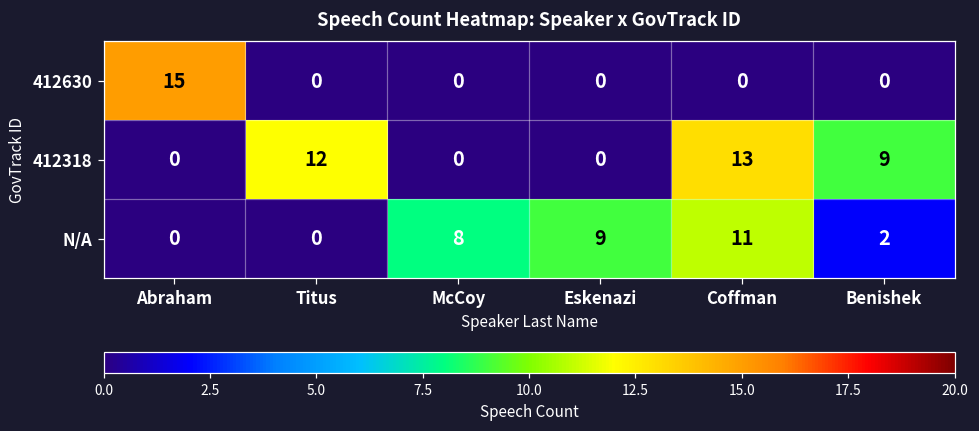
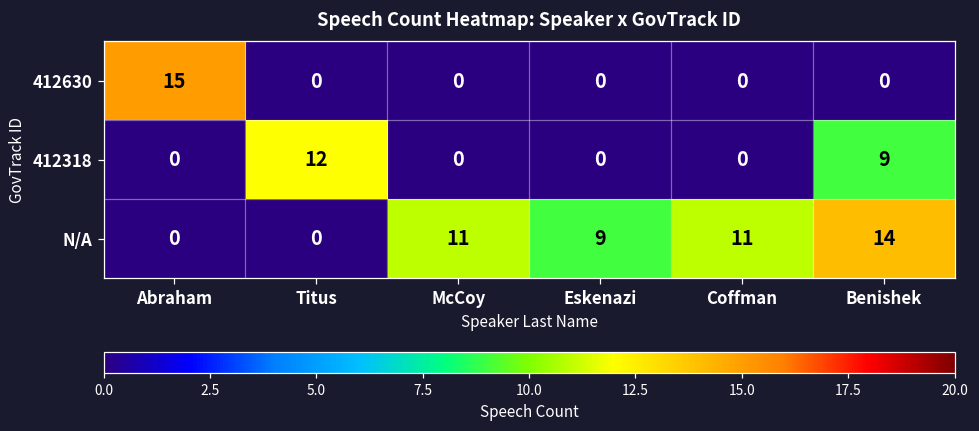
412318, Coffman: 13 -> 0
N/A, McCoy: 8 -> 11
N/A, Benishek: 2 -> 14
